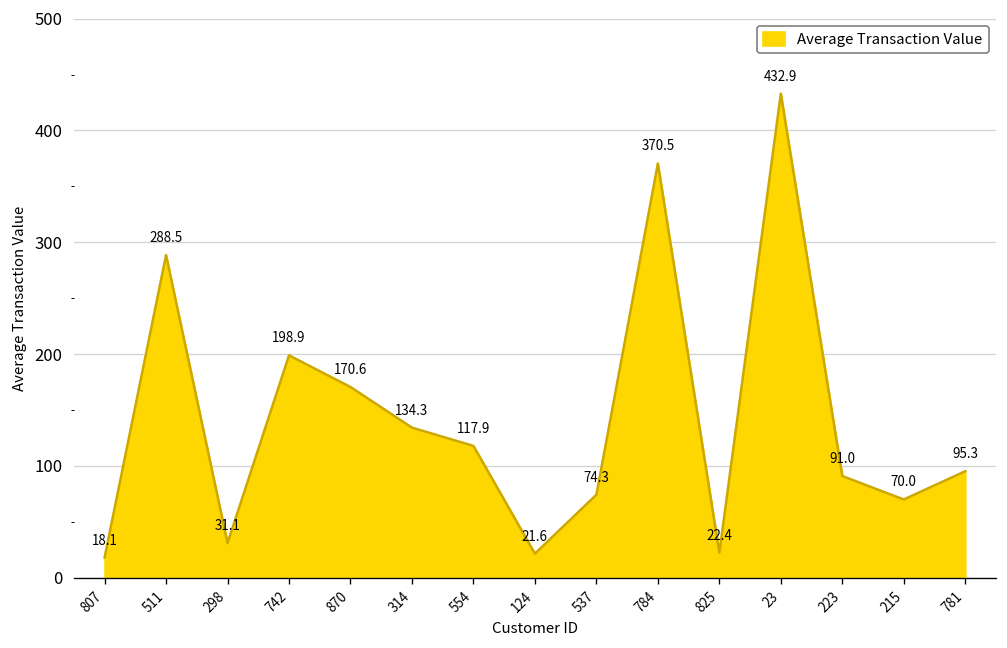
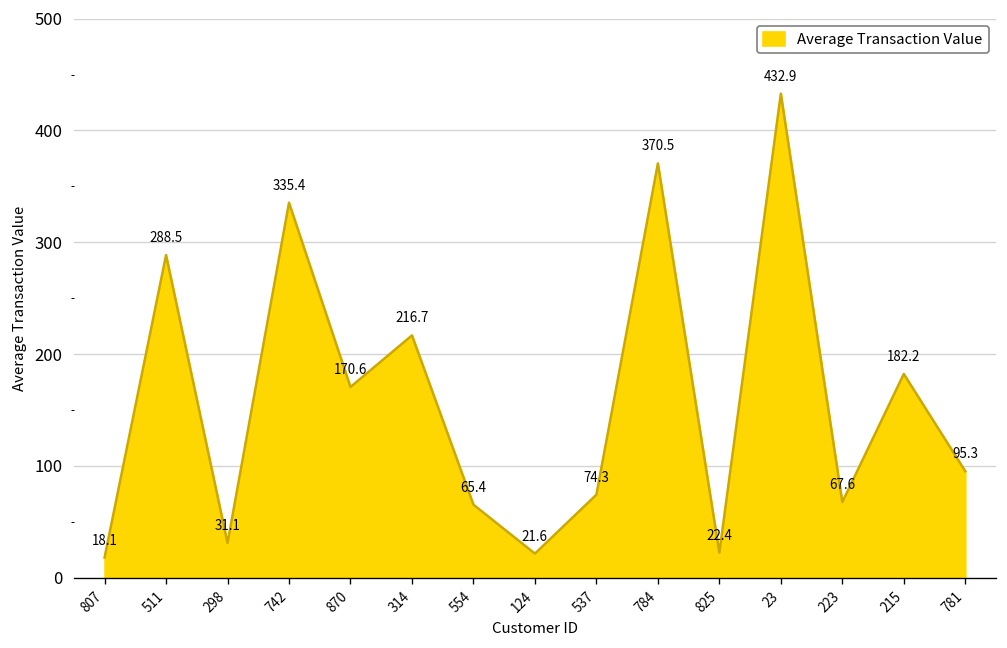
742: 198.9 -> 335.4
314: 134.3 -> 216.7
554: 117.9 -> 65.4
223: 91.0 -> 67.6
215: 70.0 -> 182.2
